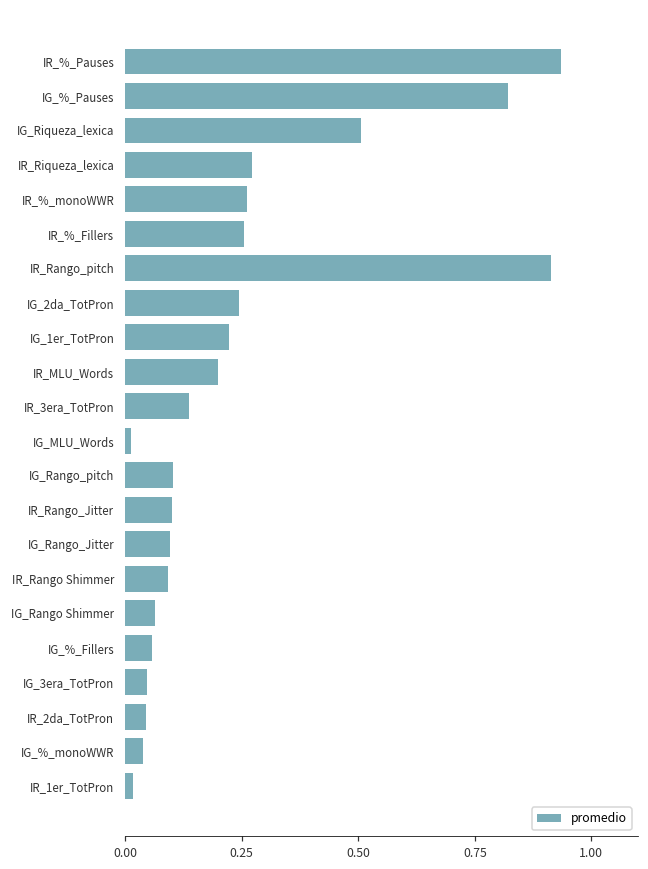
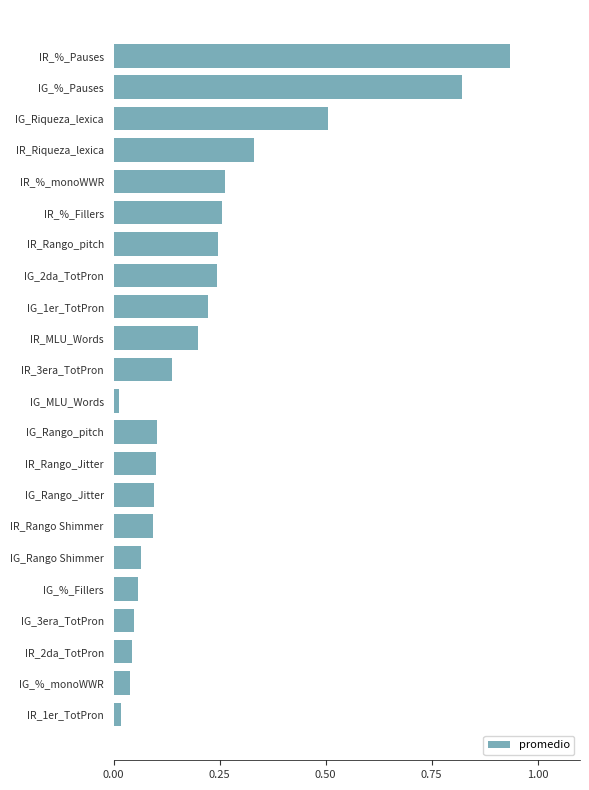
IR_Riqueza_lexica: 0.27 -> 0.33
IR_Rango_pitch: 0.91 -> 0.25
